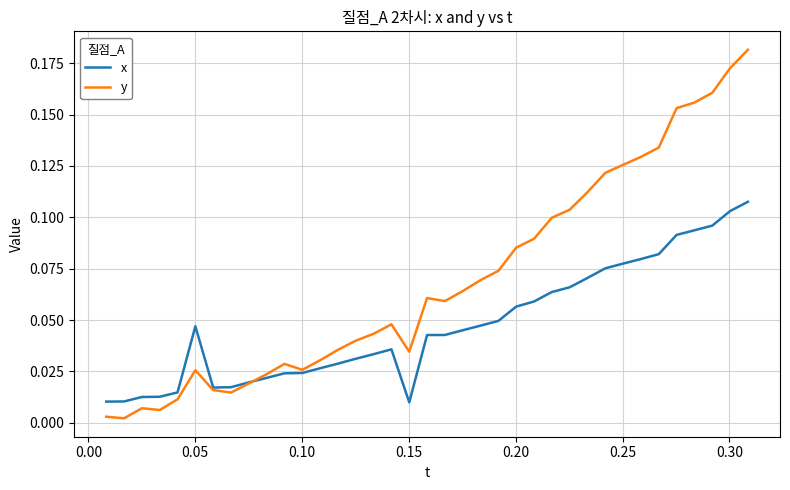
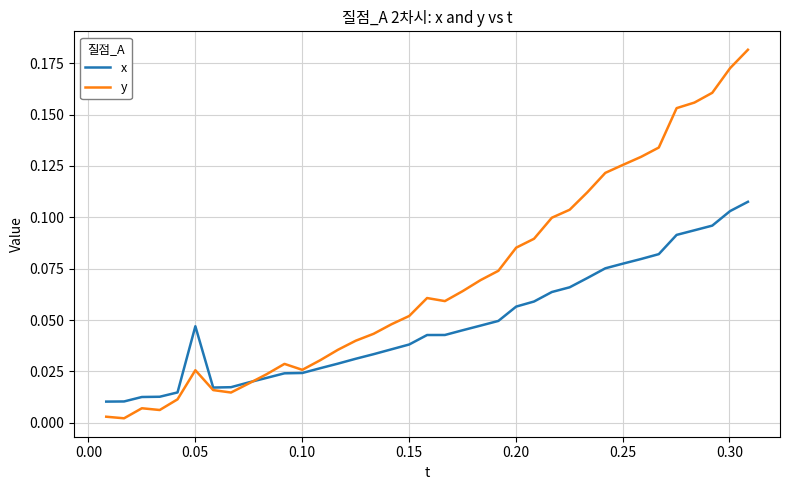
x, 0.15: 0.010 -> 0.038
y, 0.15: 0.035 -> 0.052
